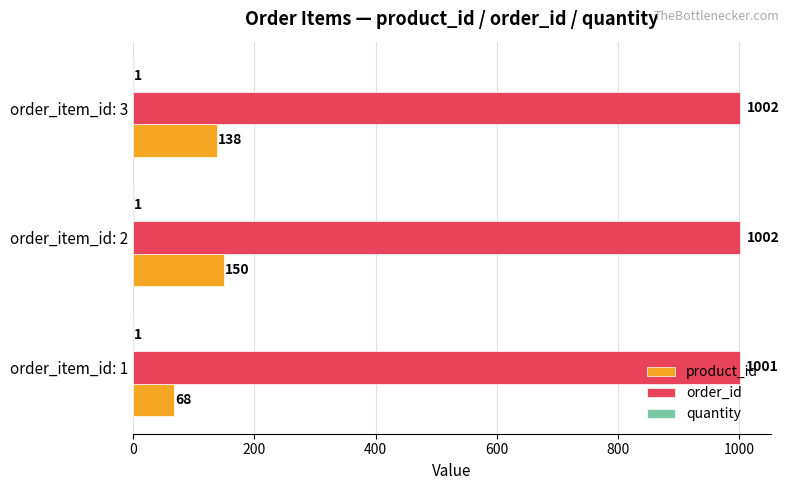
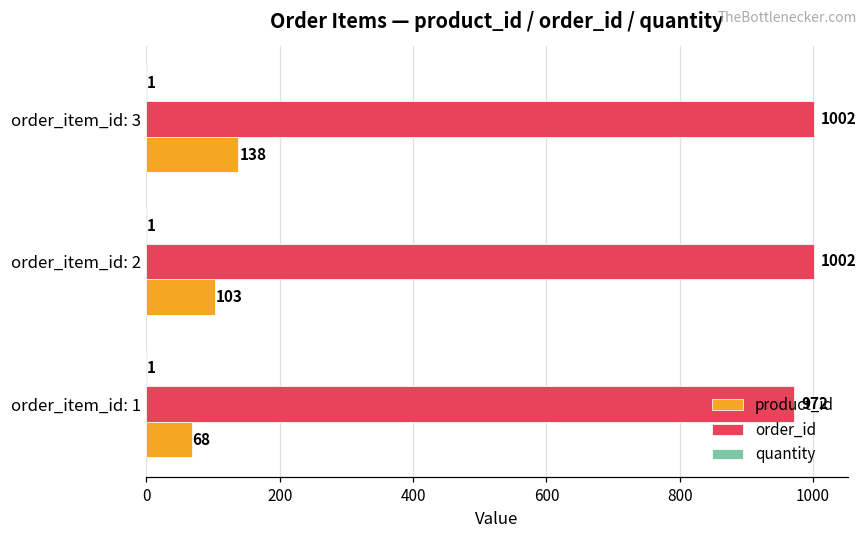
product_id, order_item_id: 2: 150 -> 103
order_id, order_item_id: 1: 1001 -> 972
